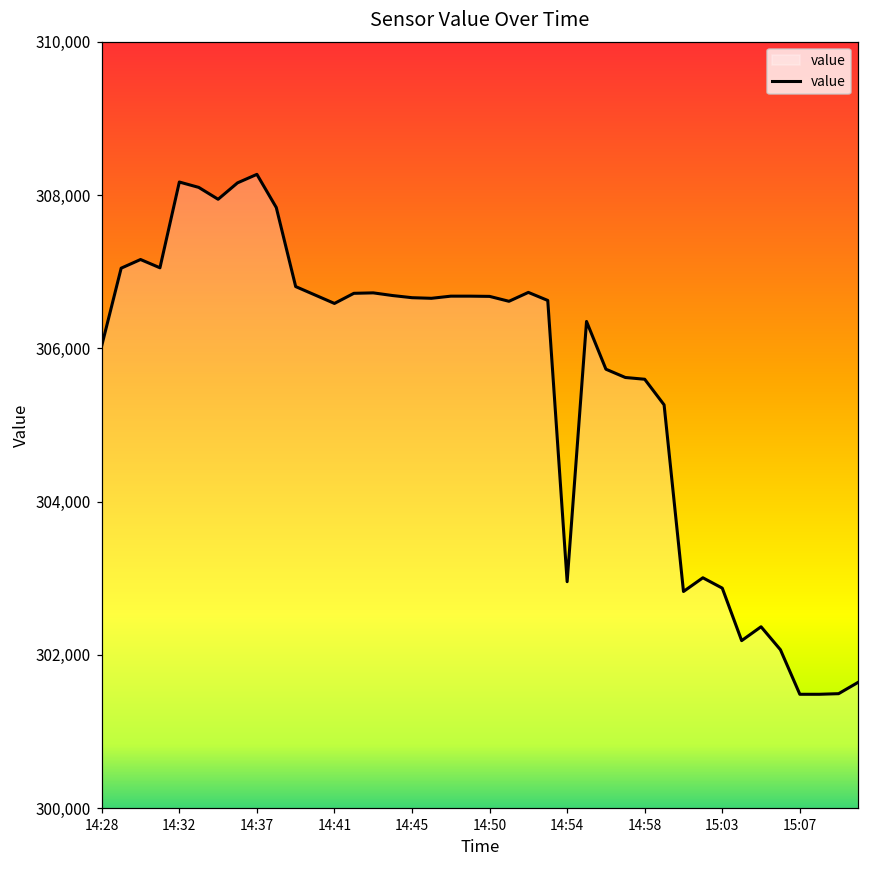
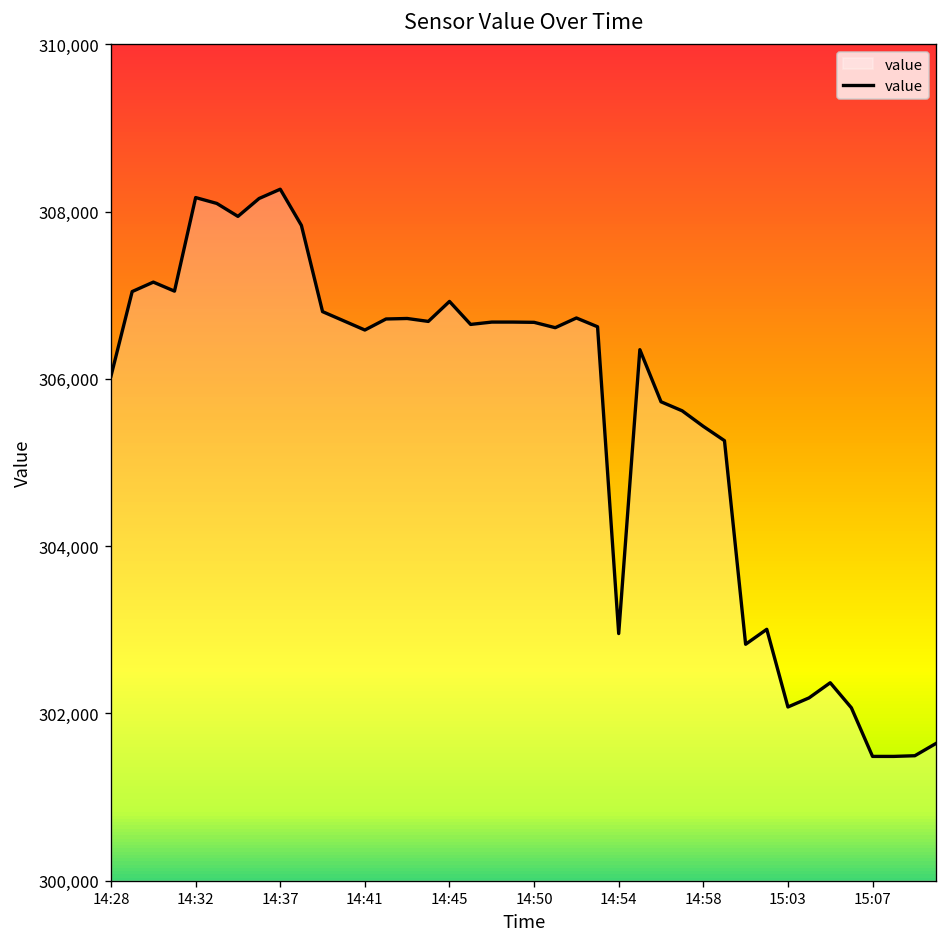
14:45: 306,700 -> 306,900
14:58: 305,600 -> 305,400
15:03: 302,900 -> 302,100
